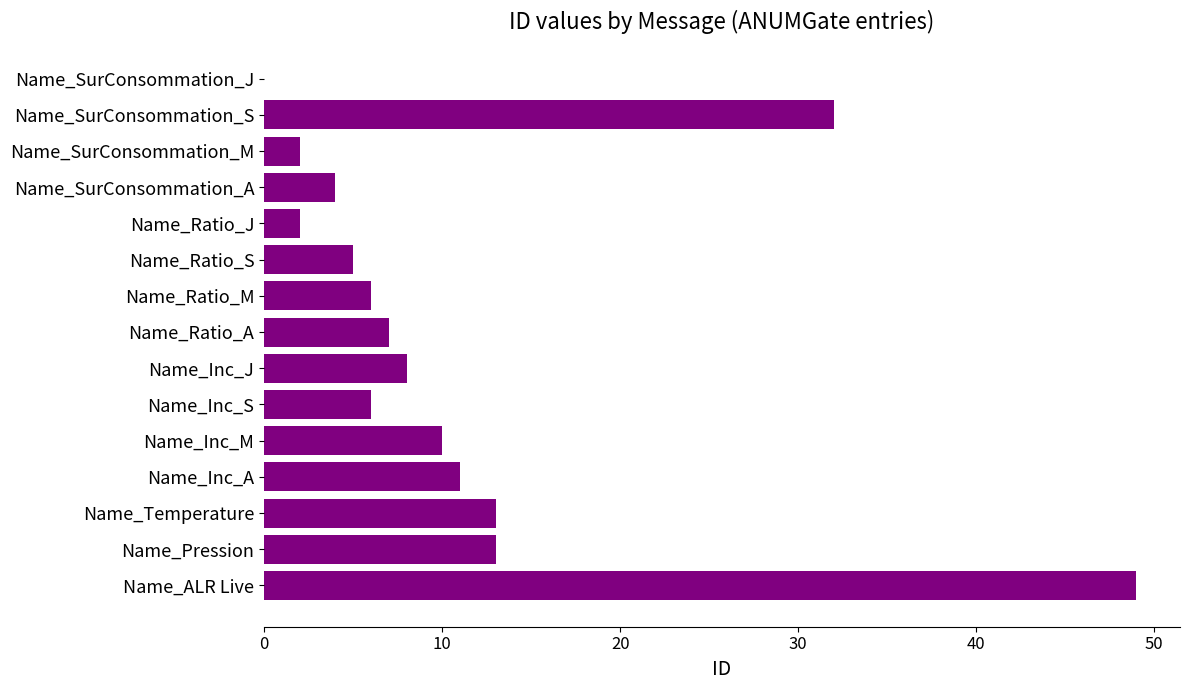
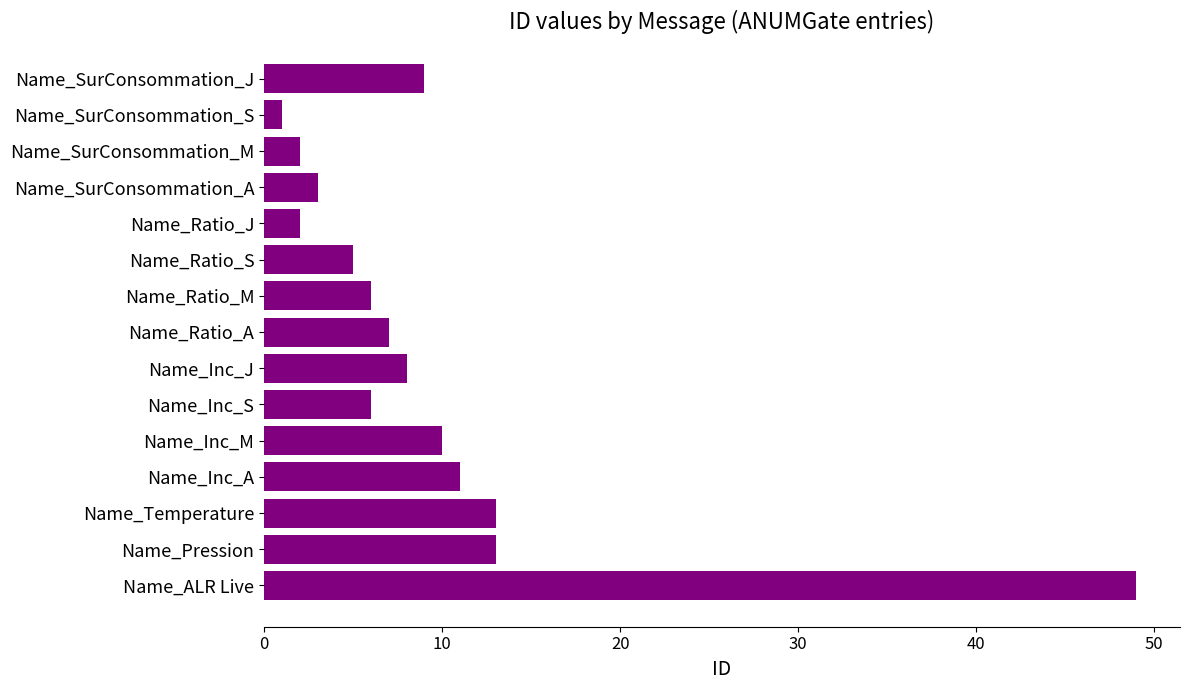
Name_SurConsommation_J: 0 -> 9
Name_SurConsommation_S: 32 -> 1
Name_SurConsommation_A: 4 -> 3
